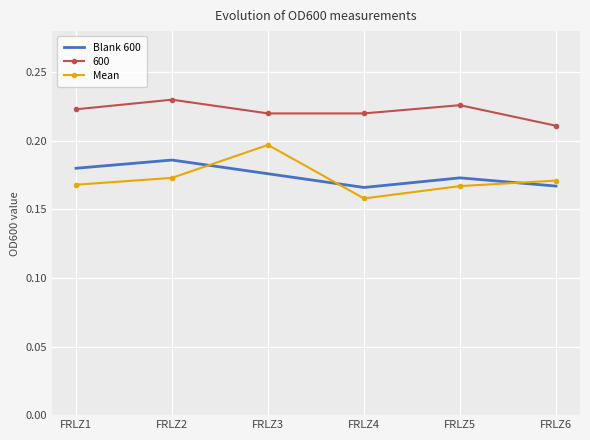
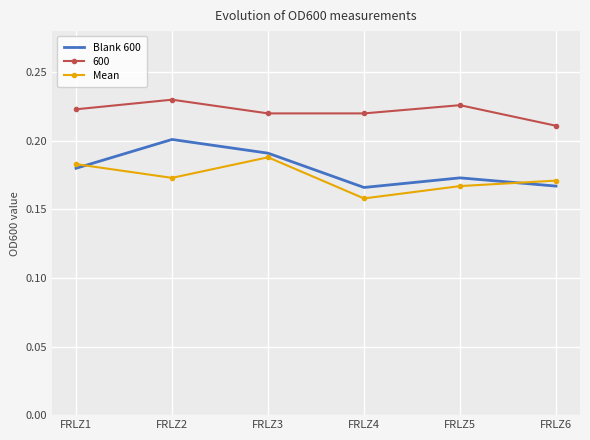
Mean, FRLZ1: 0.168 -> 0.183
Blank 600, FRLZ2: 0.186 -> 0.201
Blank 600, FRLZ3: 0.176 -> 0.191
Mean, FRLZ3: 0.197 -> 0.188
